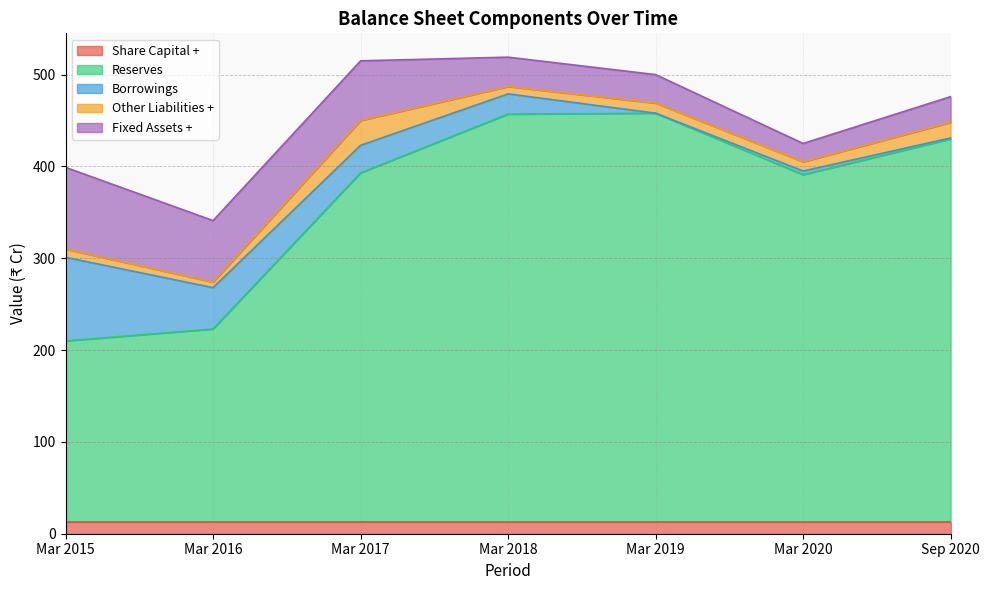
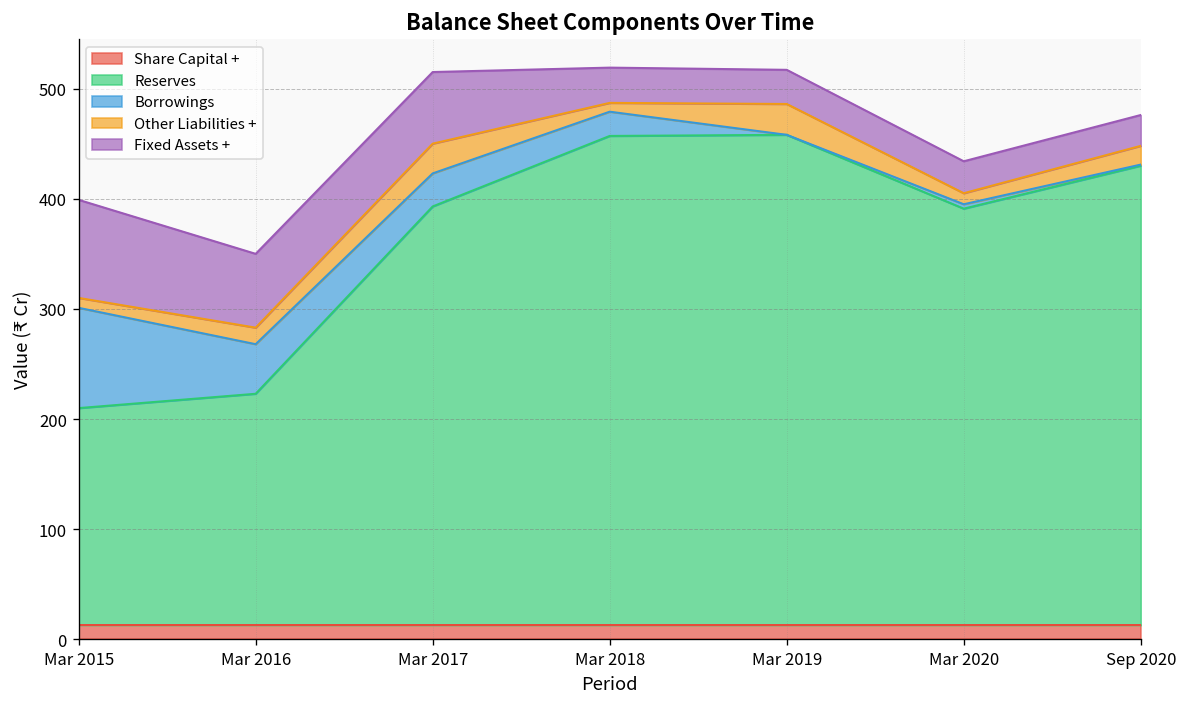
Other Liabilities +, Mar 2016: 10 -> 20
Other Liabilities +, Mar 2019: 10 -> 30
Fixed Assets +, Mar 2020: 20 -> 30
